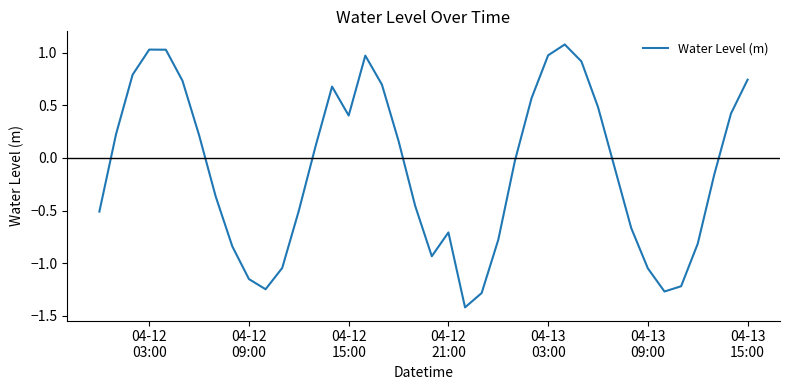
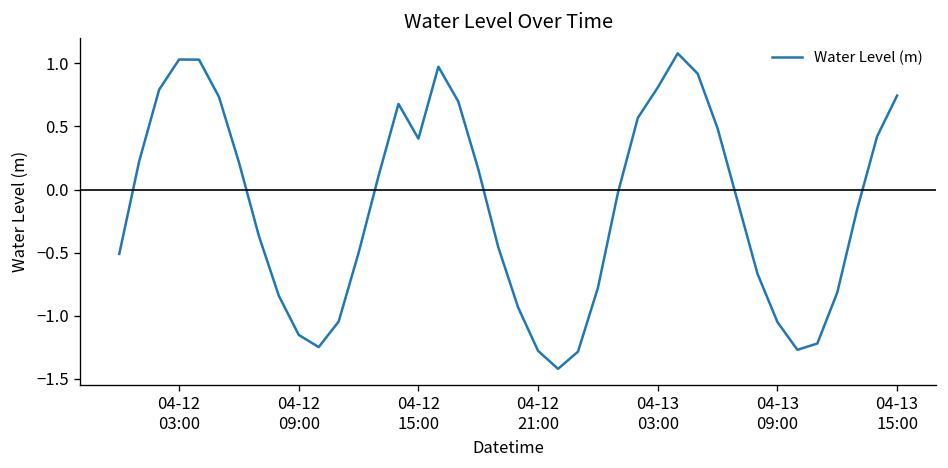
04-12 21:00: -0.71 -> -1.28
04-13 03:00: 0.98 -> 0.81
